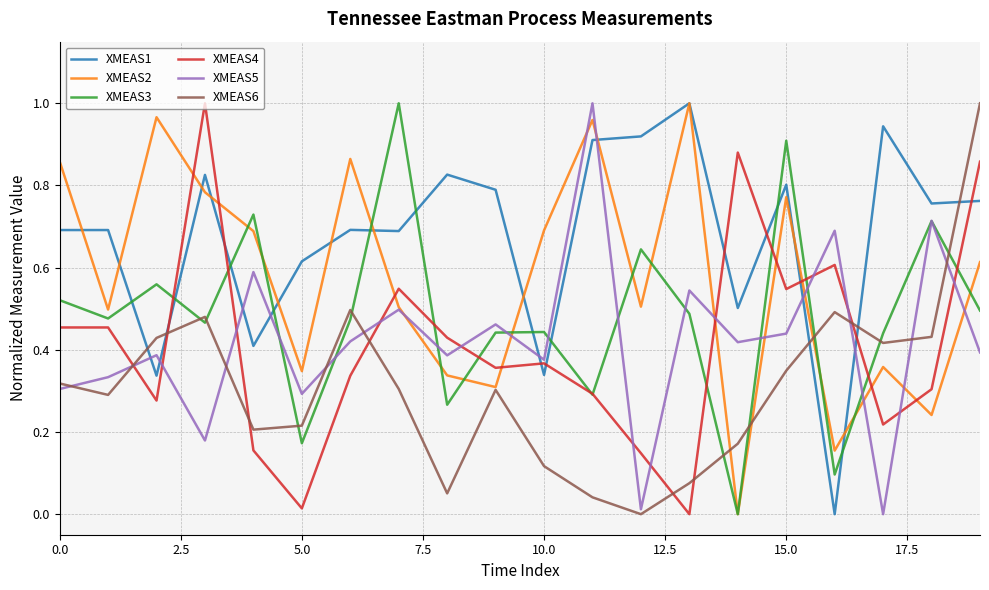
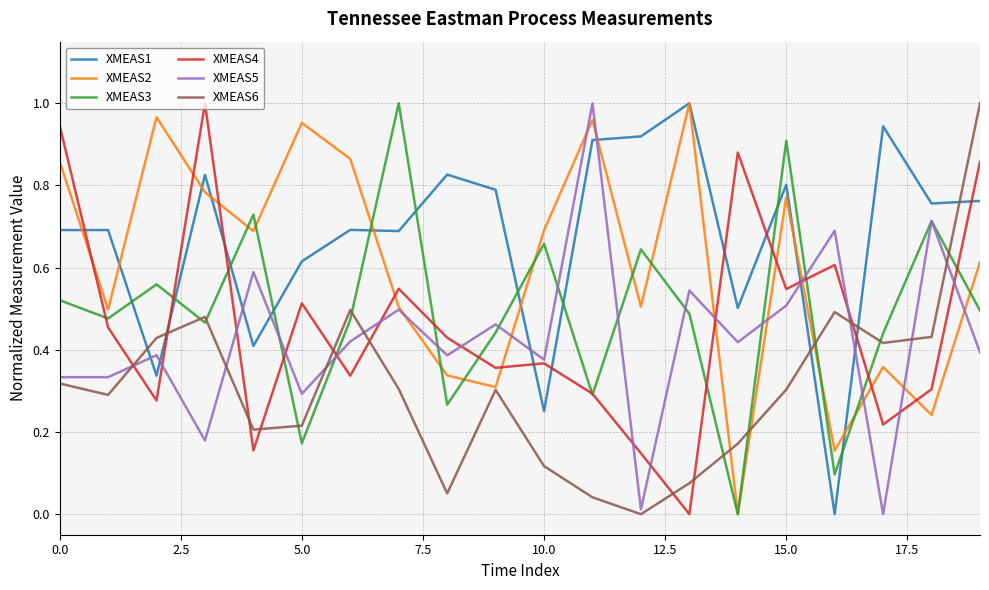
XMEAS4, 0.0: 0.45 -> 0.95
XMEAS5, 0.0: 0.30 -> 0.33
XMEAS2, 5.0: 0.35 -> 0.95
XMEAS4, 5.0: 0.01 -> 0.51
XMEAS1, 10.0: 0.34 -> 0.25
XMEAS3, 10.0: 0.44 -> 0.66
XMEAS5, 15.0: 0.44 -> 0.51
XMEAS6, 15.0: 0.35 -> 0.30
